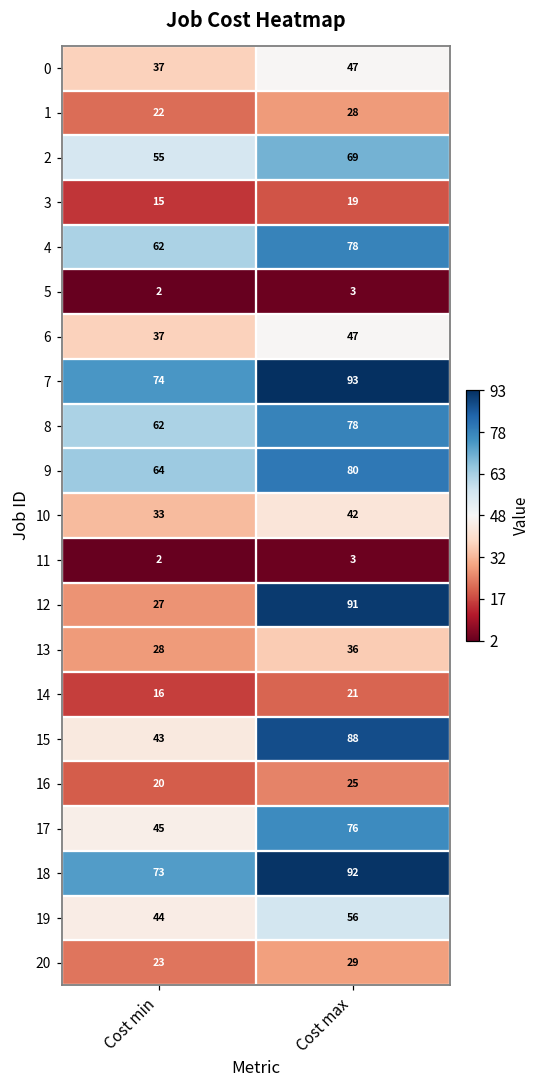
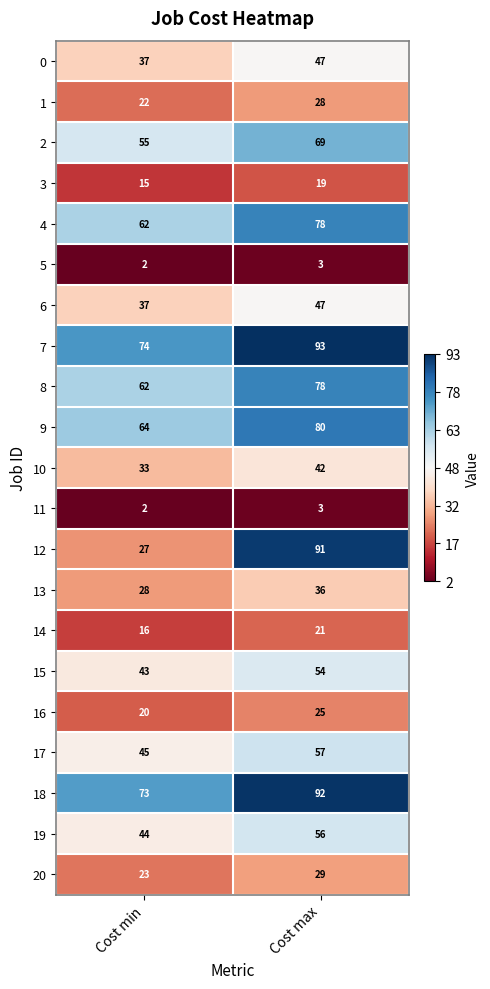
15, Cost max: 88 -> 54
17, Cost max: 76 -> 57
